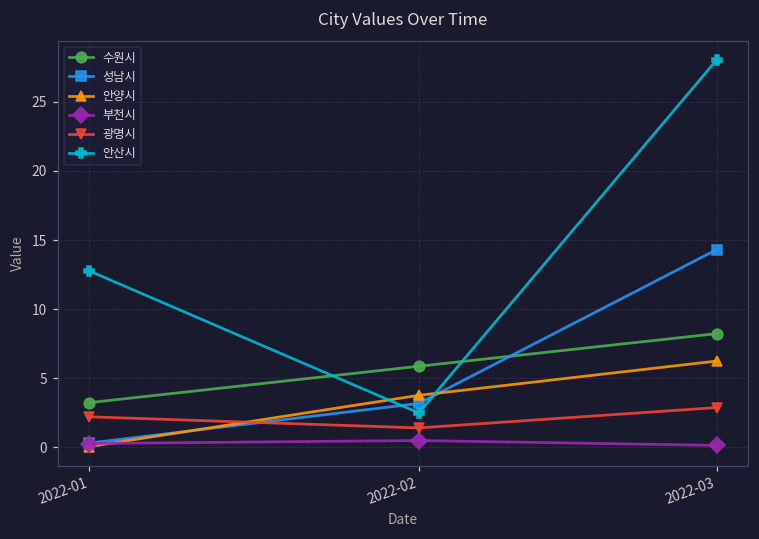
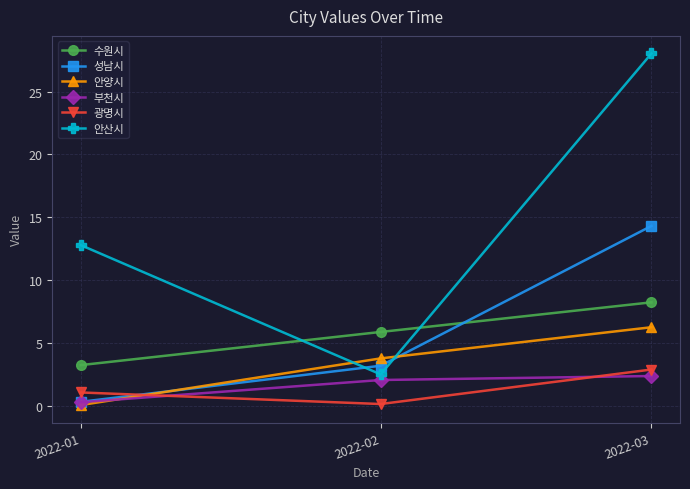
광명시, 2022-01: 2.2 -> 1.0
부천시, 2022-02: 0.5 -> 2.0
광명시, 2022-02: 1.4 -> 0.1
부천시, 2022-03: 0.1 -> 2.4
